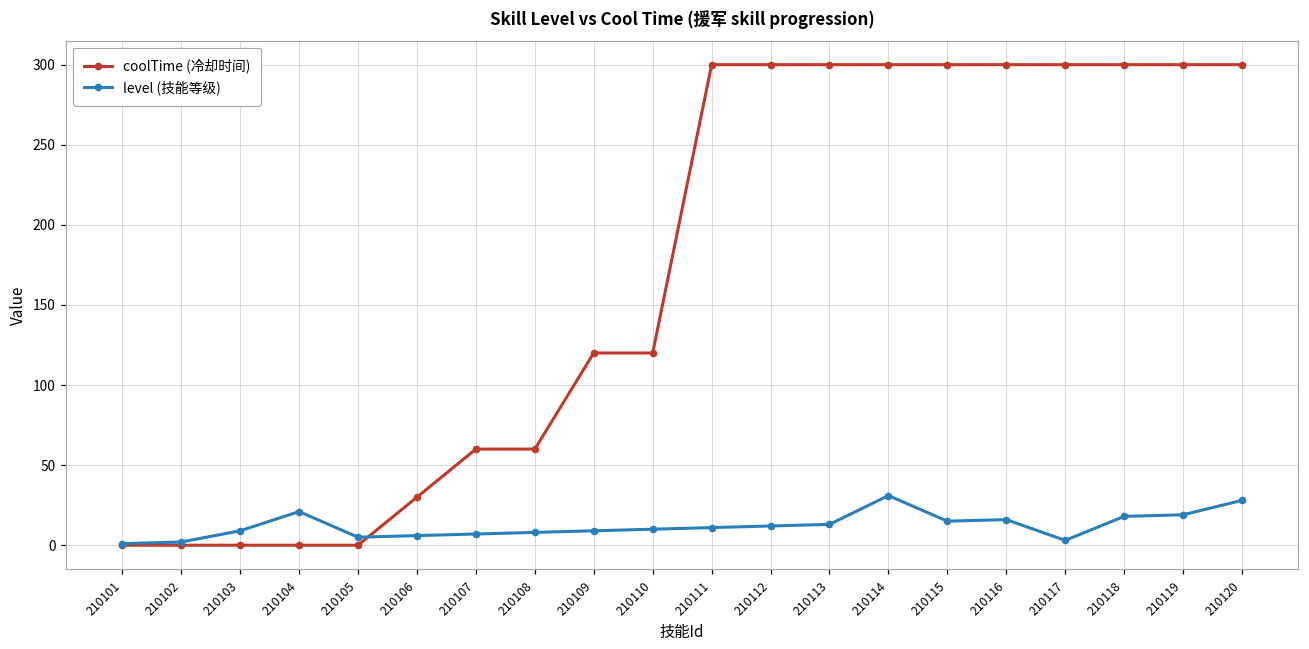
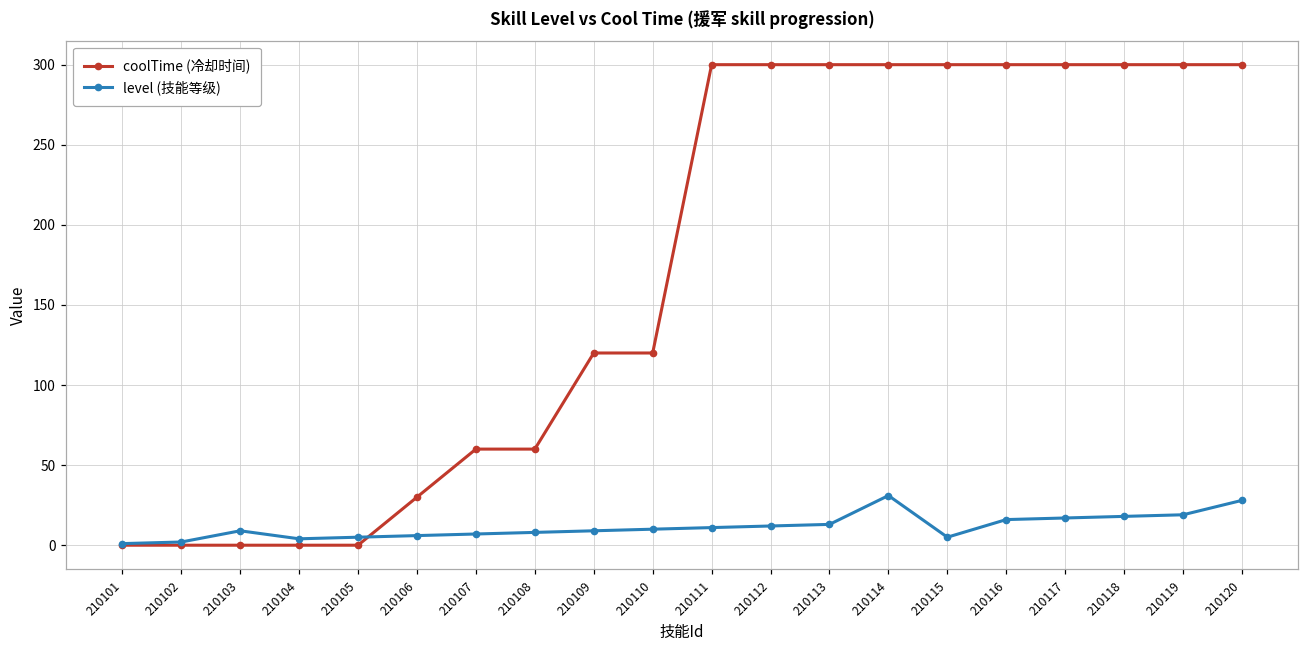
level (技能等级), 210104: 21 -> 4
level (技能等级), 210115: 15 -> 5
level (技能等级), 210117: 3 -> 17
